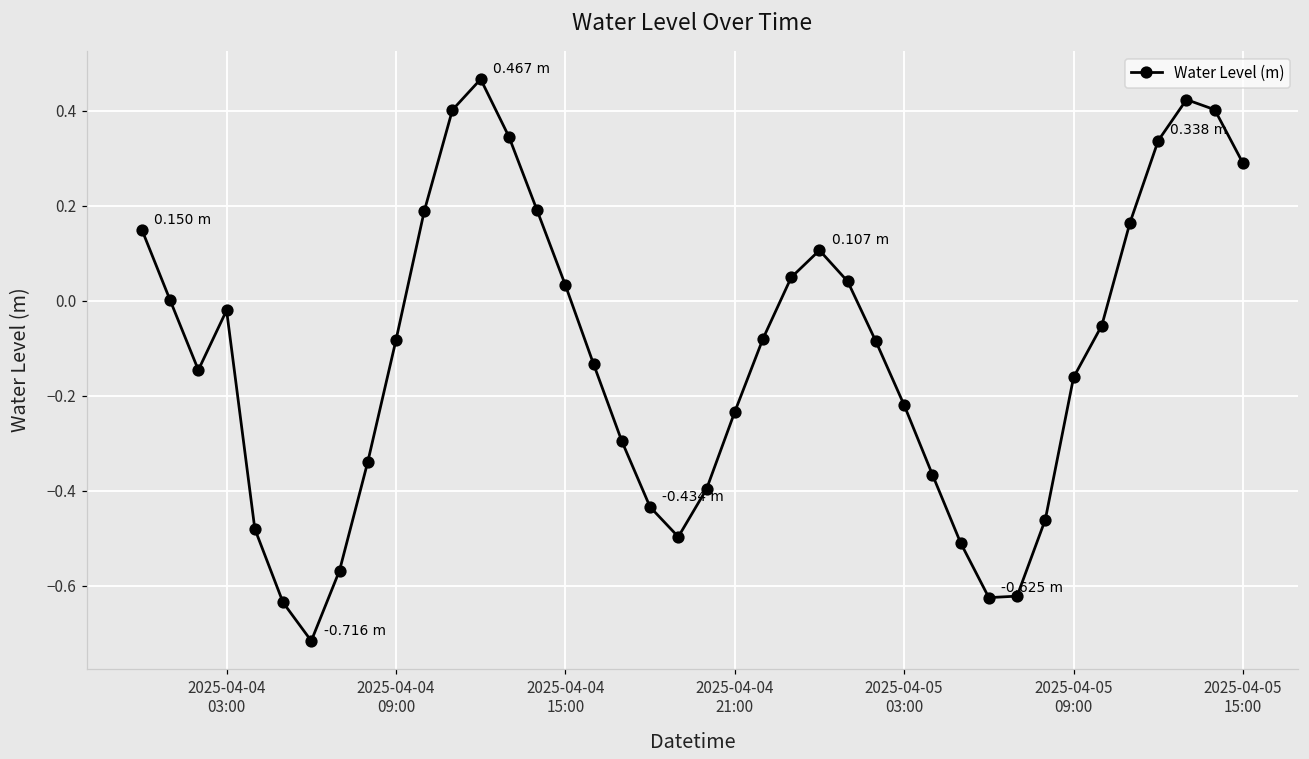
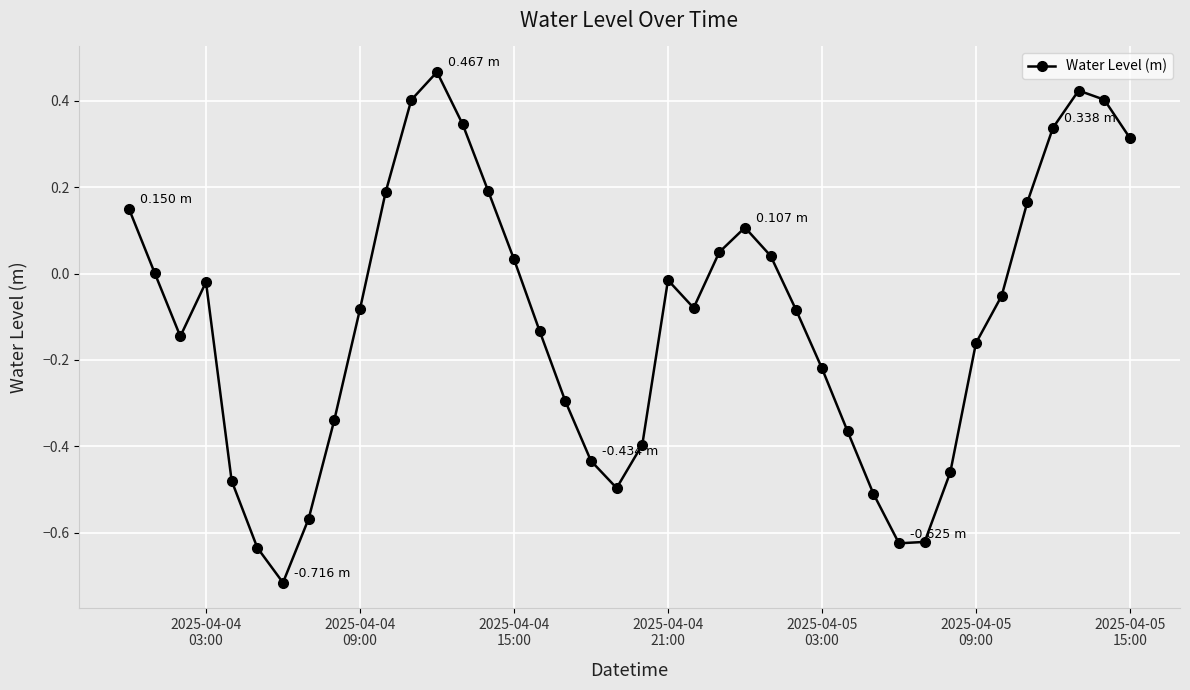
2025-04-04 21:00: -0.23 -> -0.02
2025-04-05 15:00: 0.29 -> 0.31
